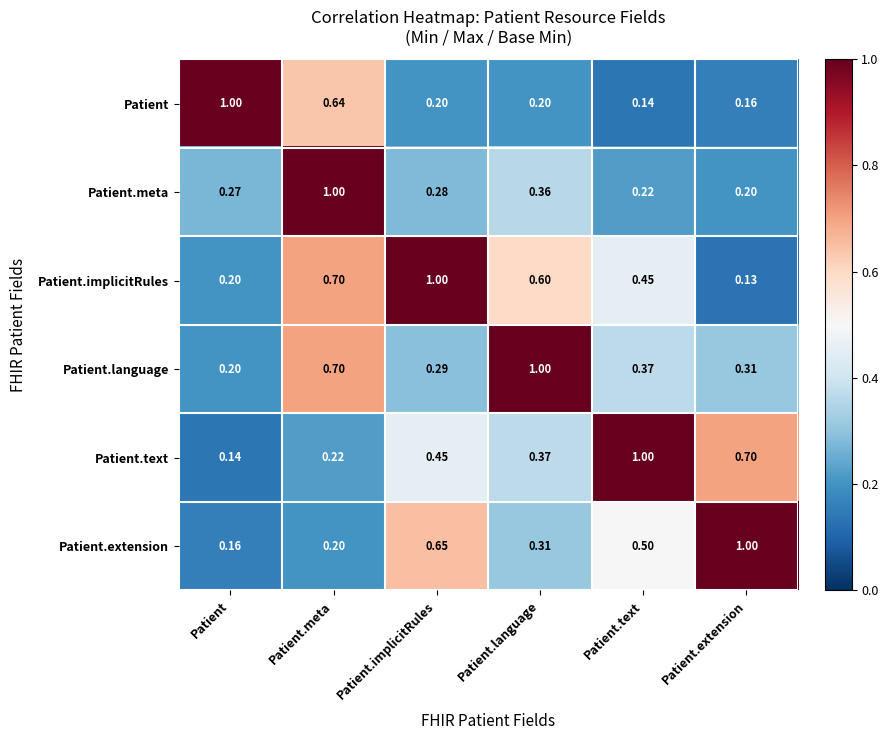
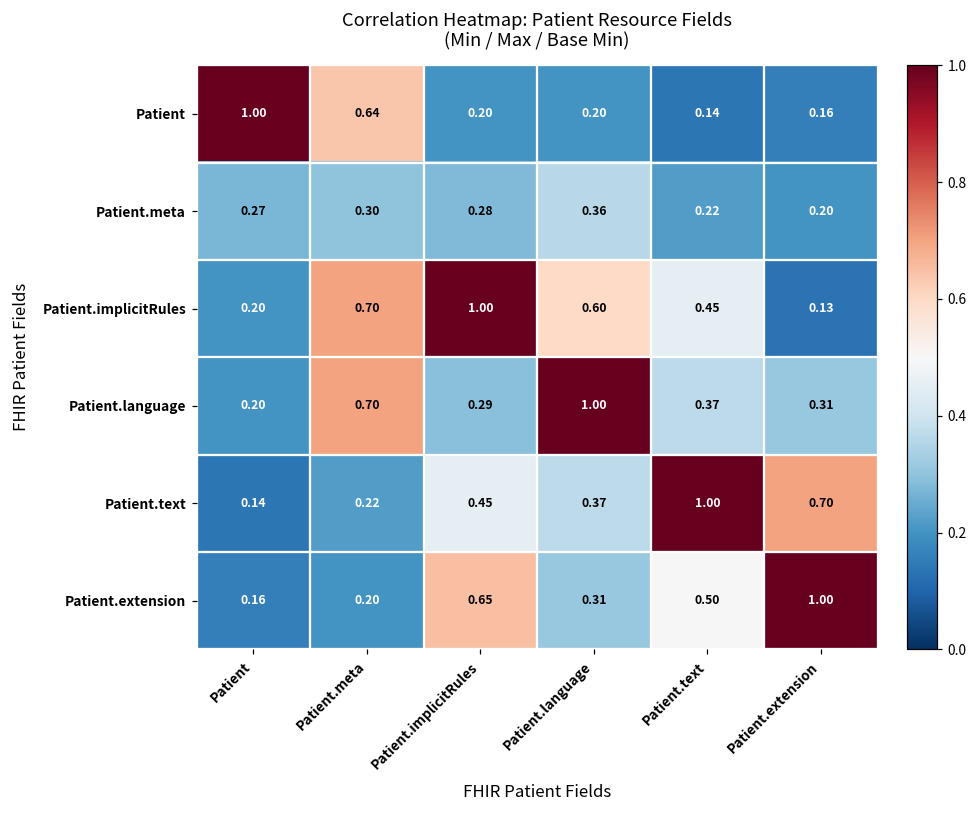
Patient.meta, Patient.meta: 1.00 -> 0.30
